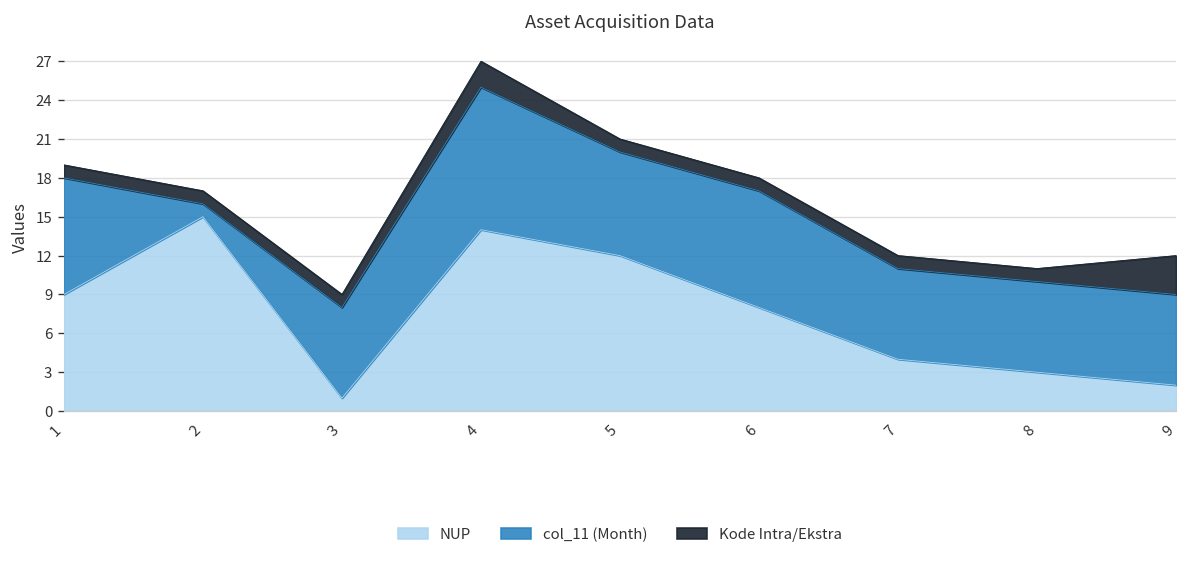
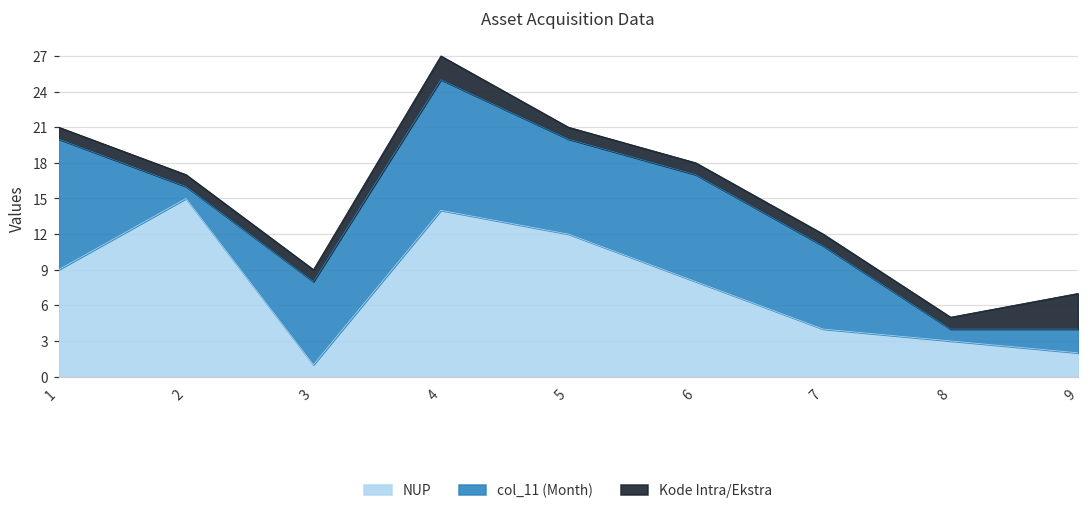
col_11 (Month), 1: 9 -> 11
col_11 (Month), 8: 7 -> 1
col_11 (Month), 9: 7 -> 2
